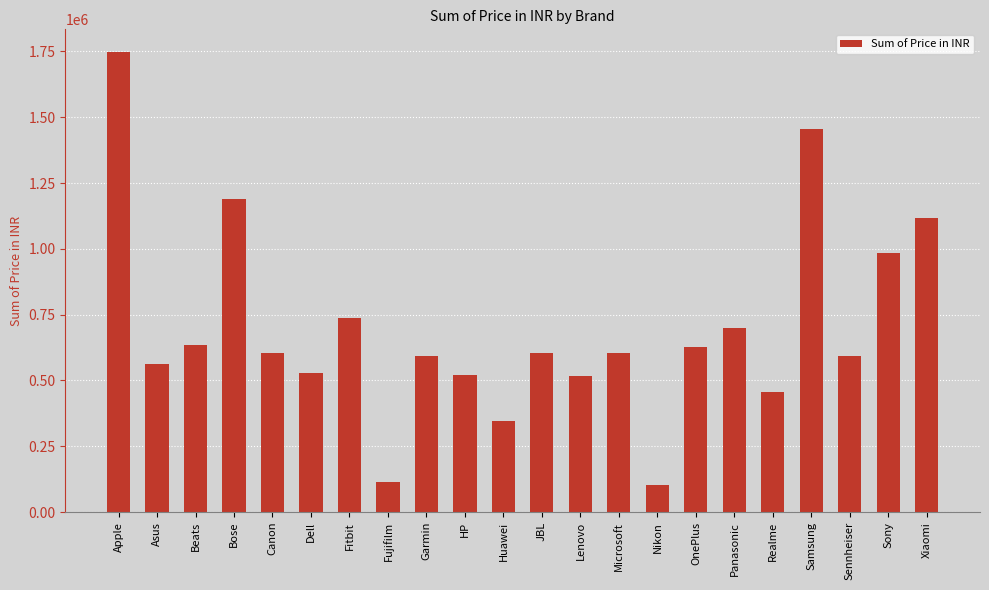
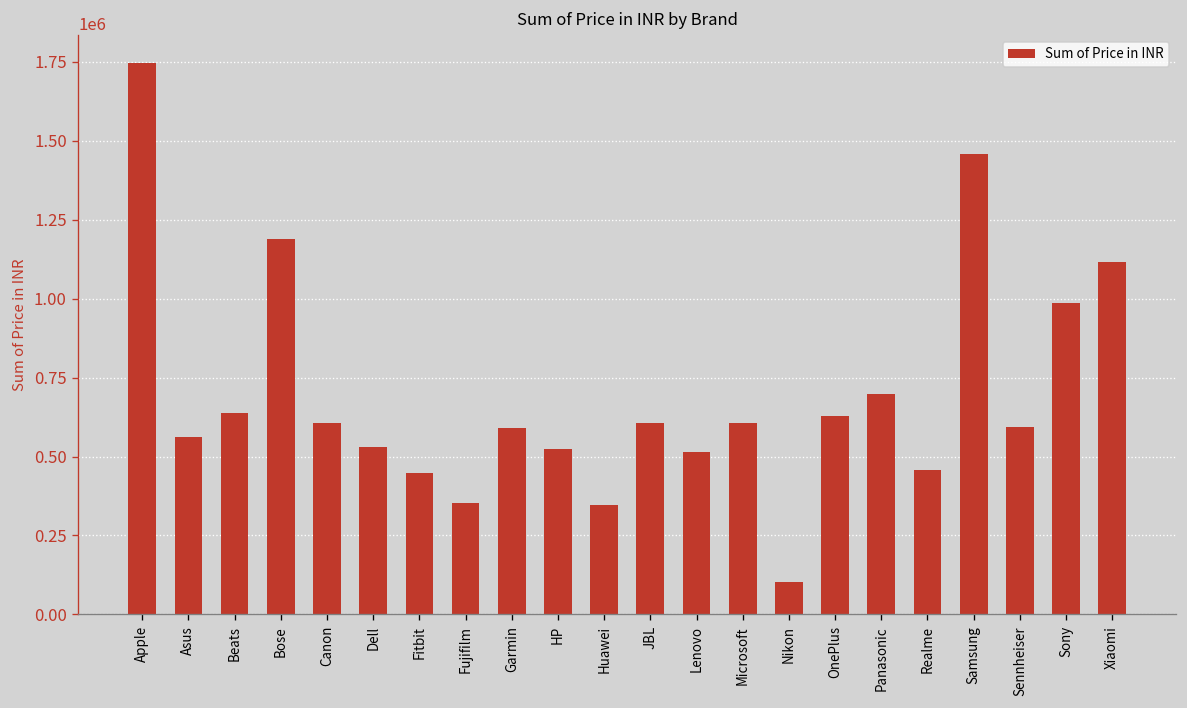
Fitbit: 740000 -> 450000
Fujifilm: 120000 -> 350000
